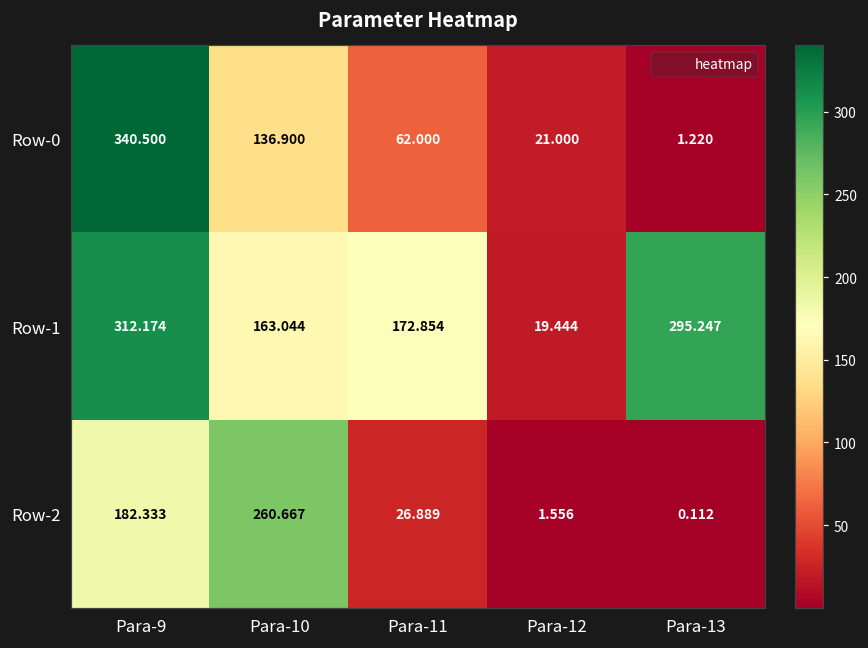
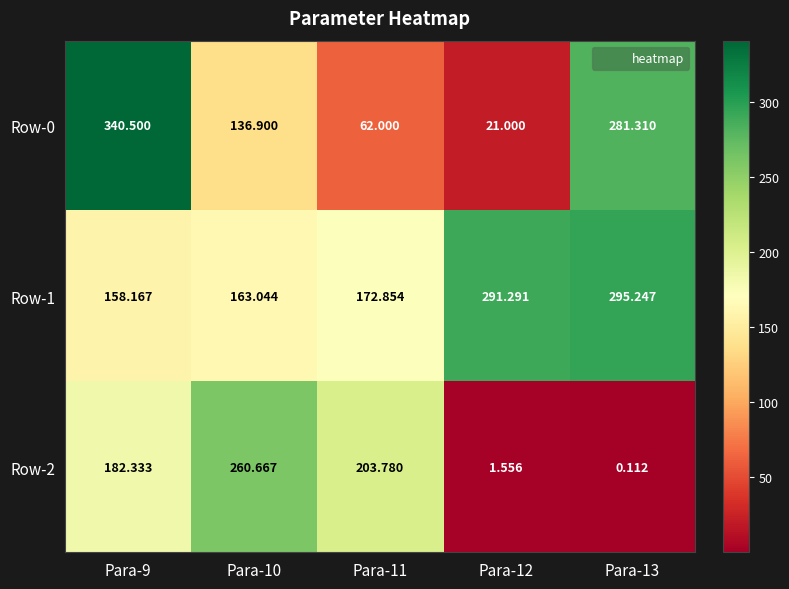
Row-0, Para-13: 1.220 -> 281.310
Row-1, Para-9: 312.174 -> 158.167
Row-1, Para-12: 19.444 -> 291.291
Row-2, Para-11: 26.889 -> 203.780
